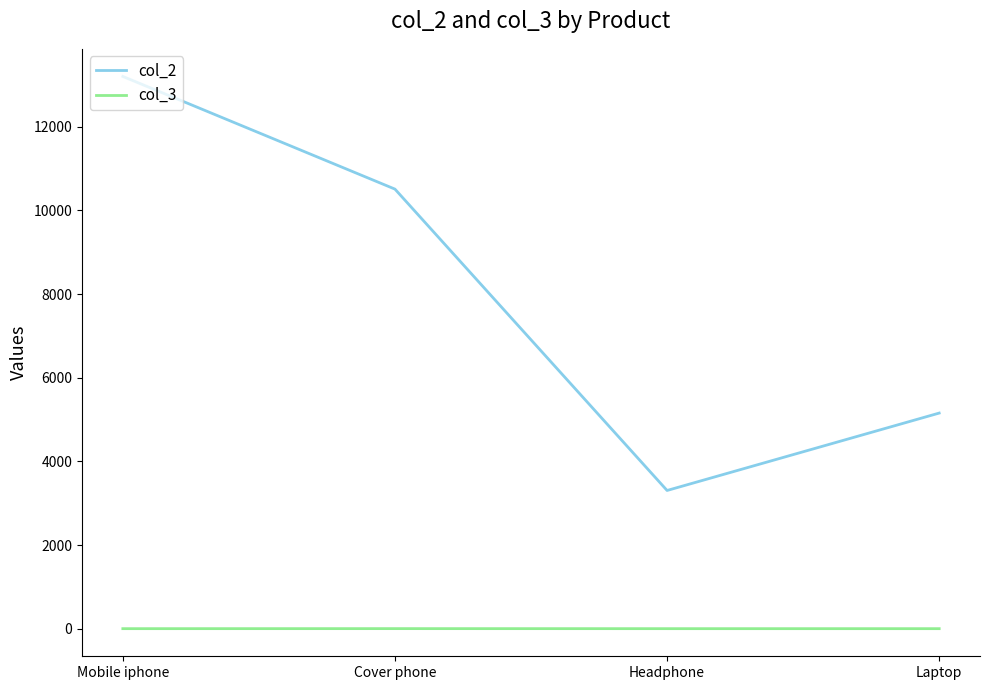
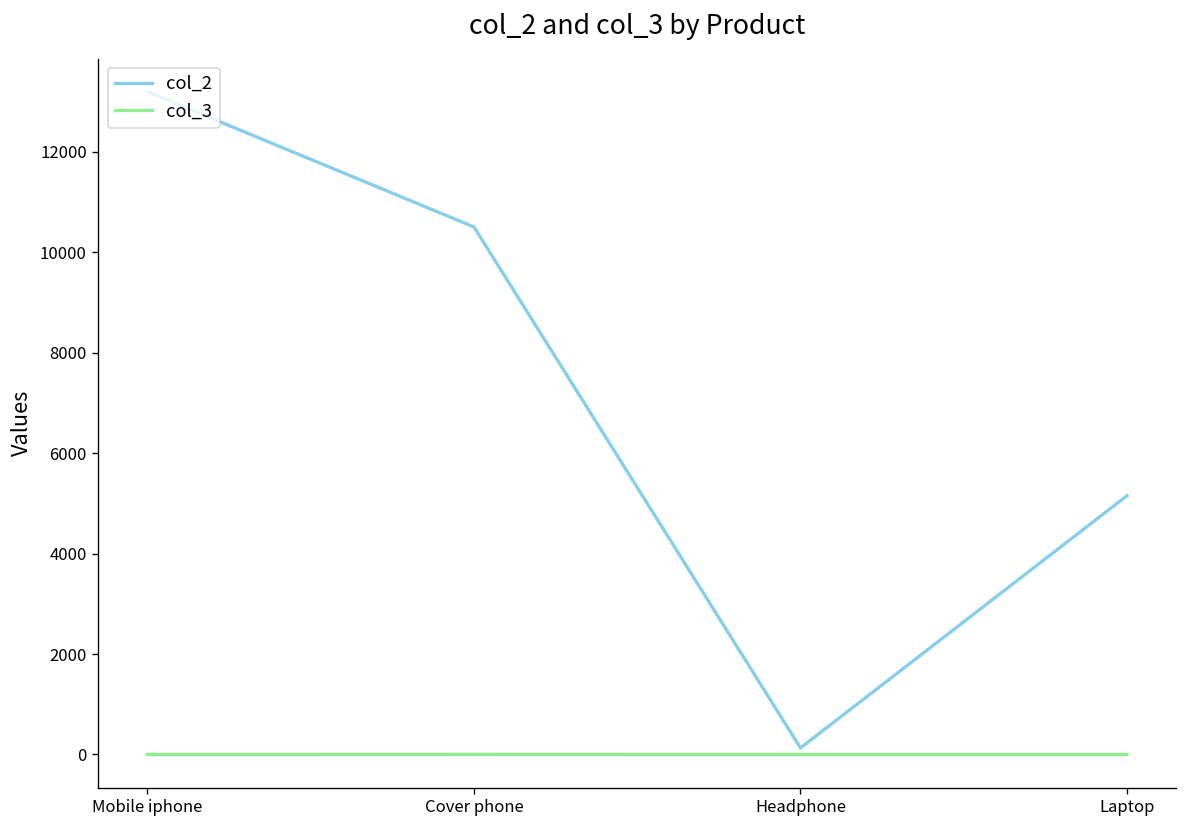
col_2, Headphone: 3300 -> 100
